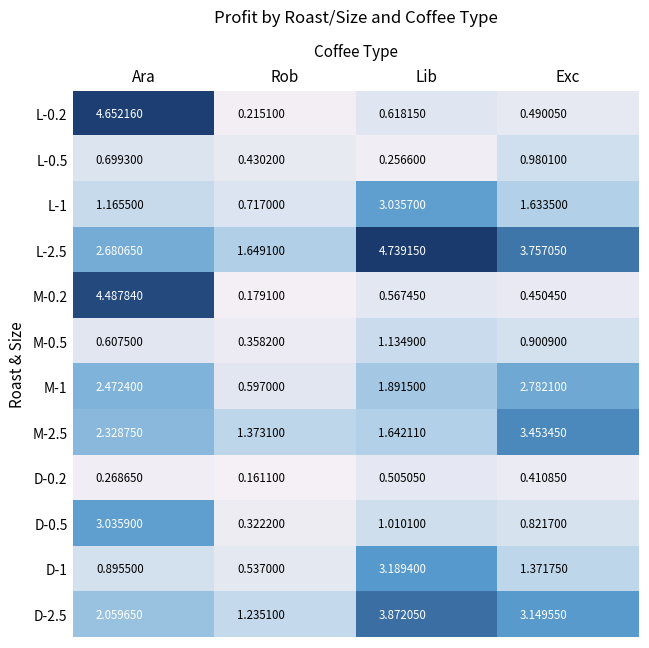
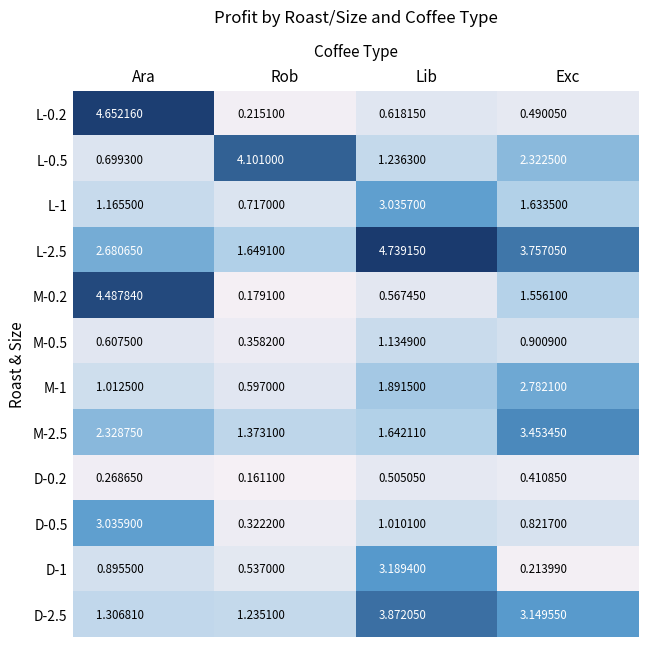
L-0.5, Rob: 0.430200 -> 4.101000
L-0.5, Lib: 0.256600 -> 1.236300
L-0.5, Exc: 0.980100 -> 2.322500
M-0.2, Exc: 0.450450 -> 1.556100
M-1, Ara: 2.472400 -> 1.012500
D-1, Exc: 1.371750 -> 0.213990
D-2.5, Ara: 2.059650 -> 1.306810
